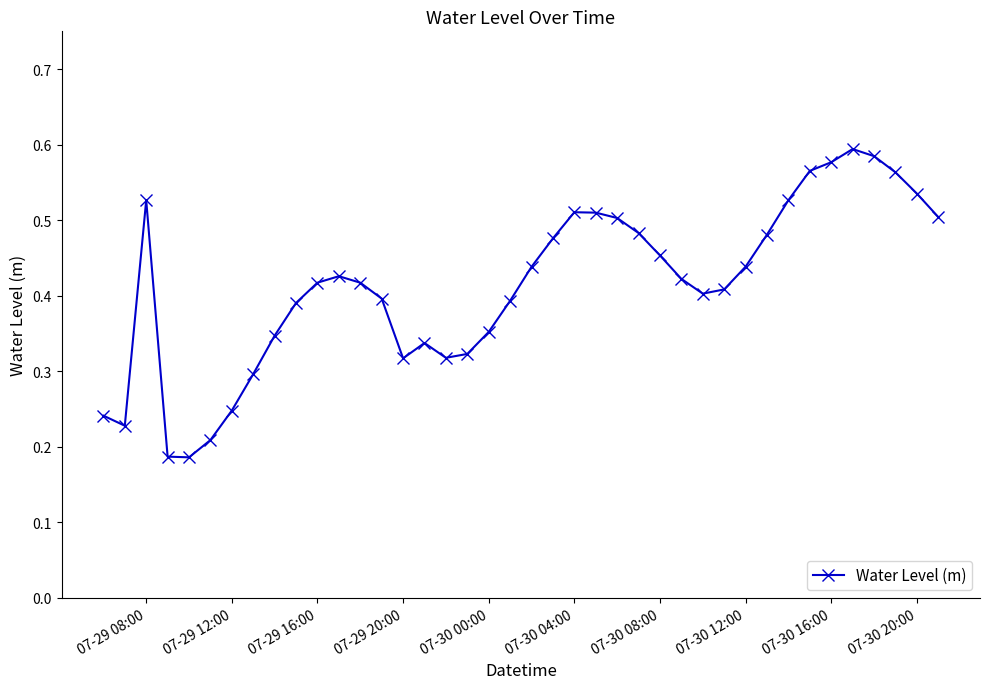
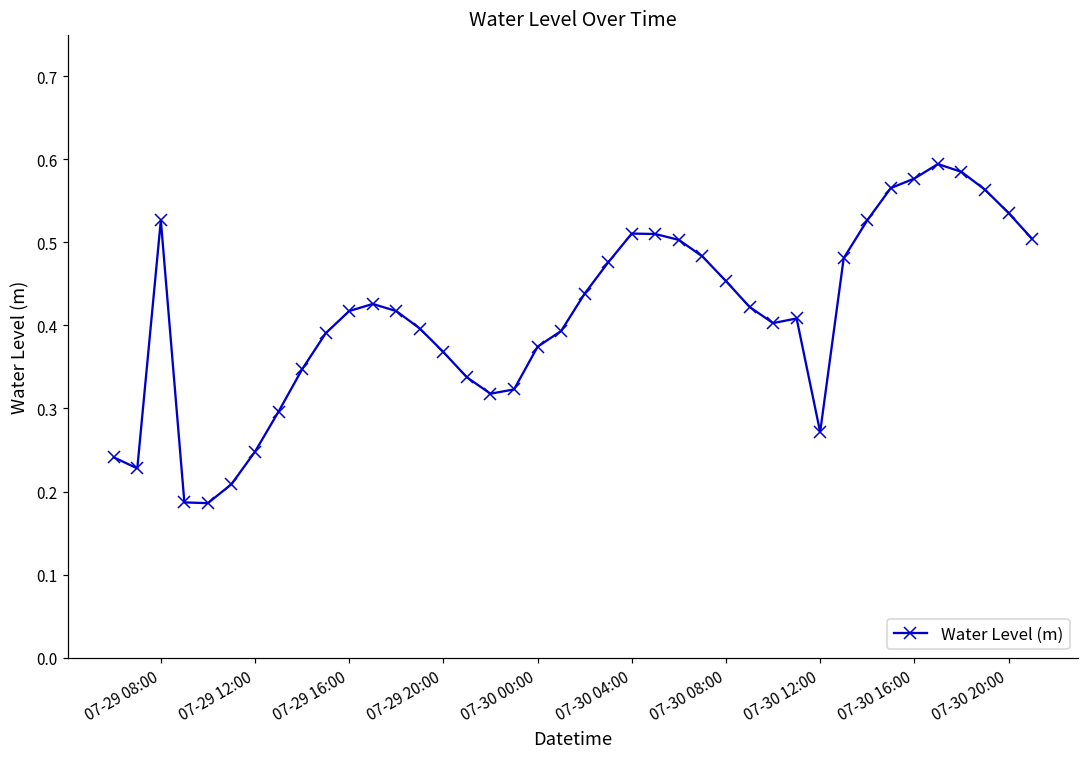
07-29 20:00: 0.32 -> 0.37
07-30 00:00: 0.35 -> 0.37
07-30 12:00: 0.44 -> 0.27
